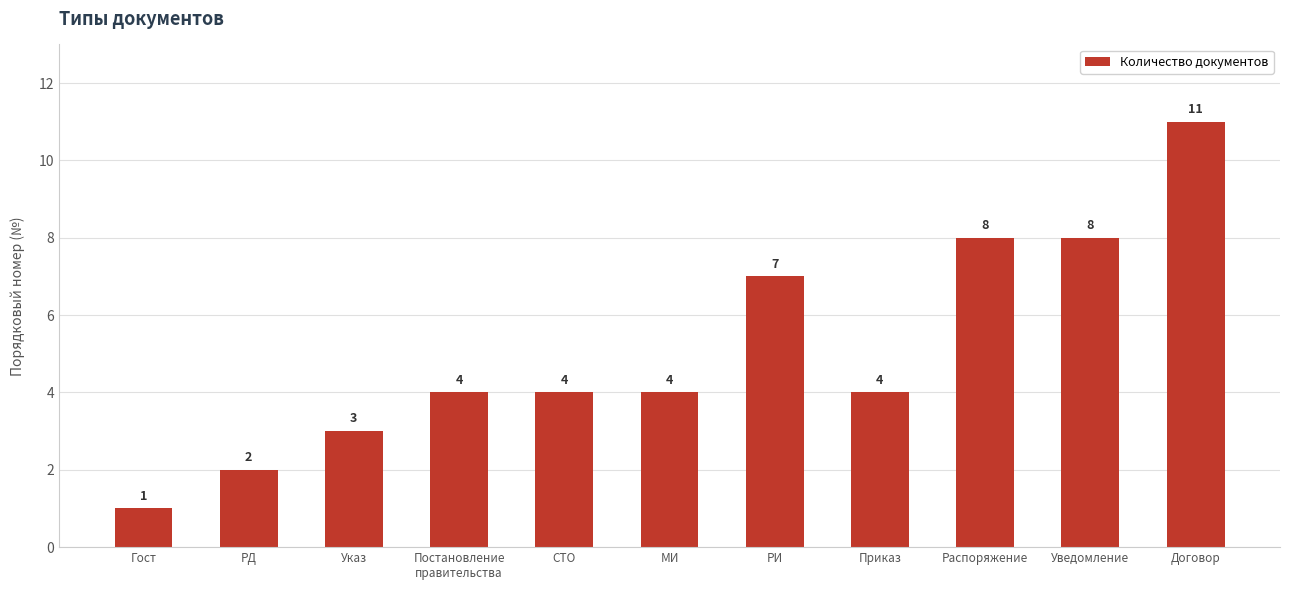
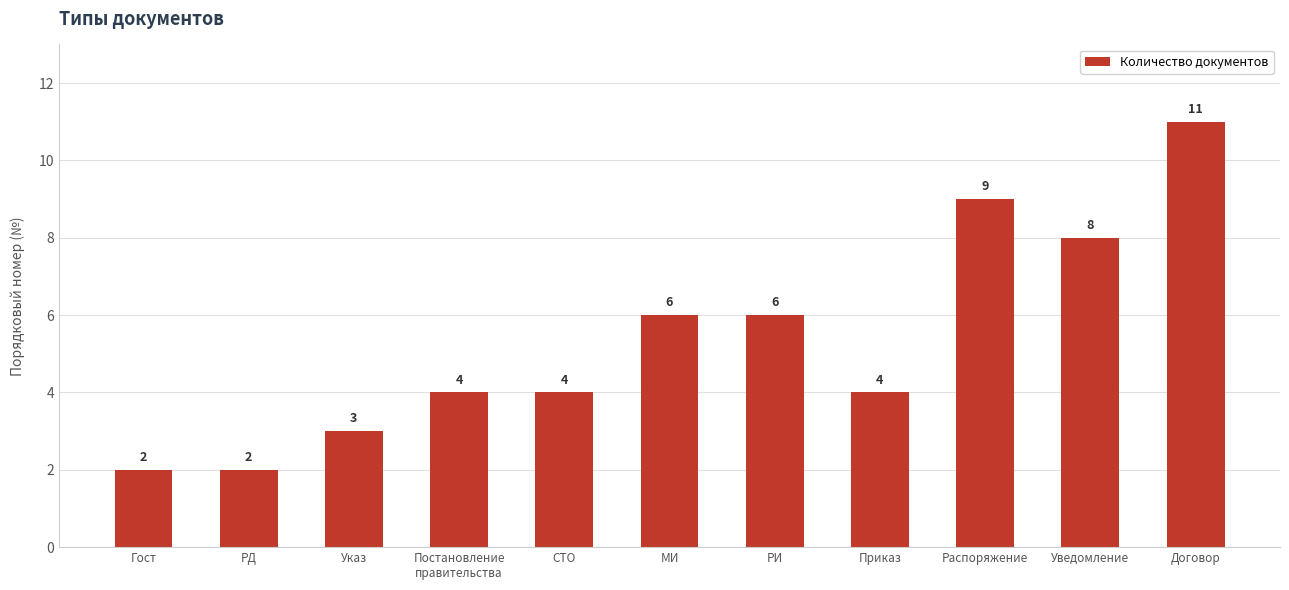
Гост: 1 -> 2
МИ: 4 -> 6
РИ: 7 -> 6
Распоряжение: 8 -> 9
